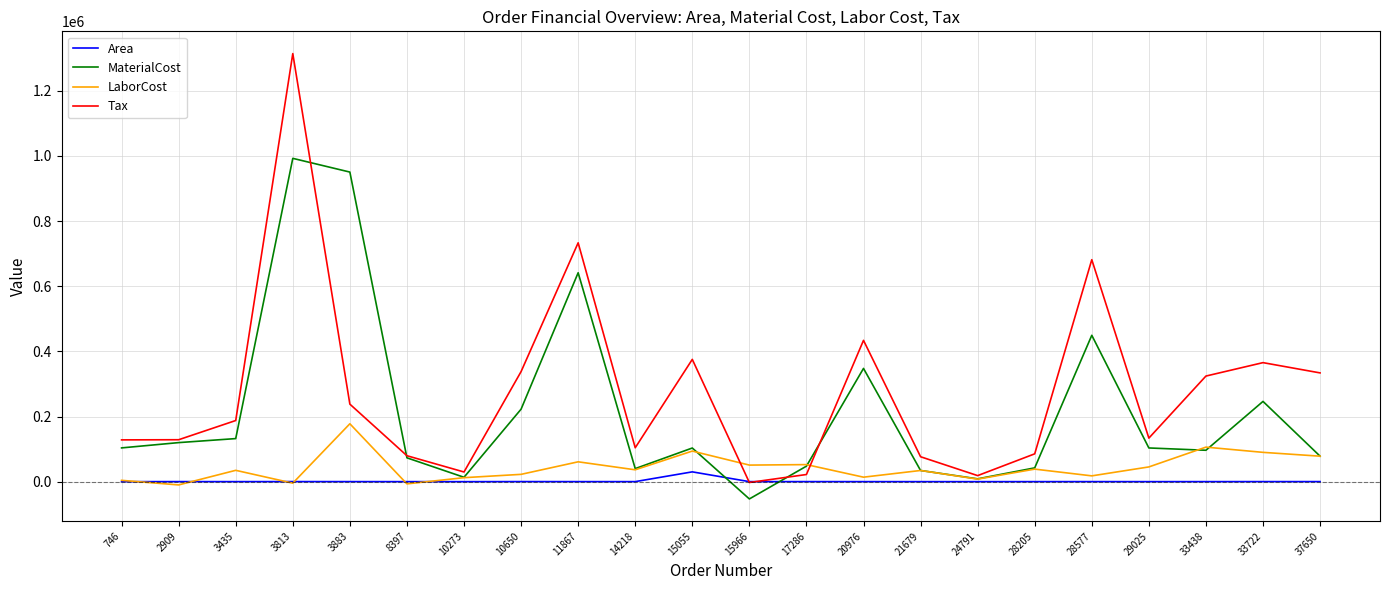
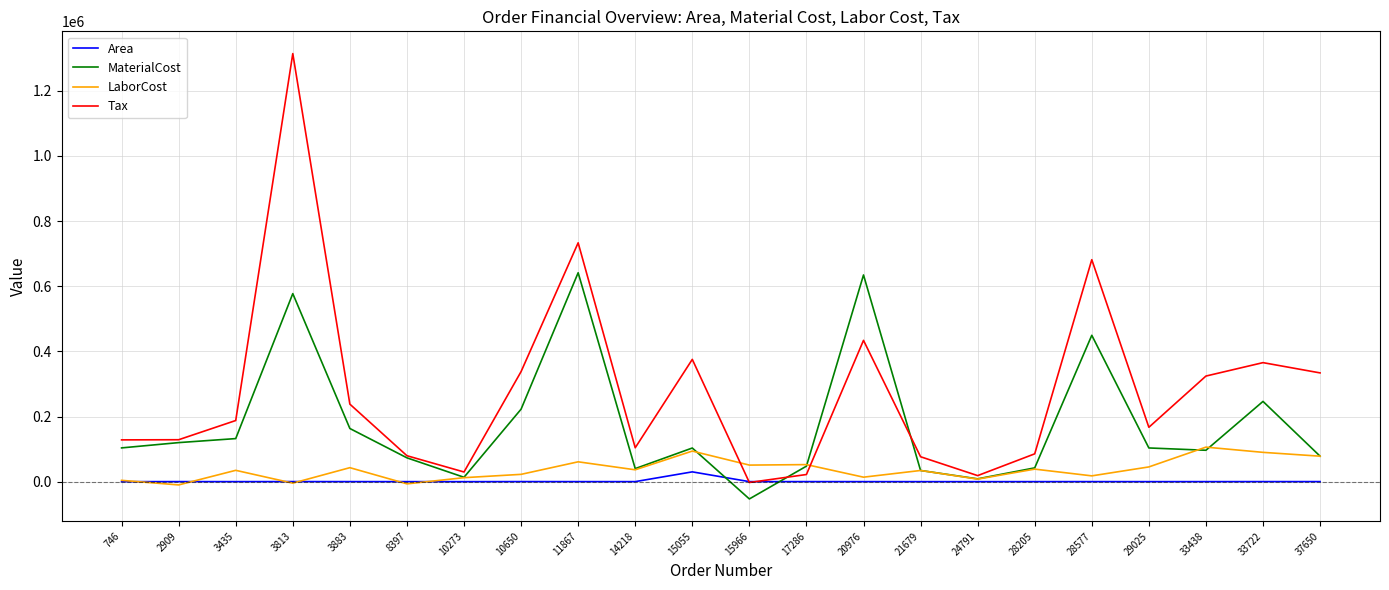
MaterialCost, 3813: 990000 -> 580000
MaterialCost, 3883: 950000 -> 160000
LaborCost, 3883: 180000 -> 40000
MaterialCost, 20976: 350000 -> 630000
Tax, 29025: 130000 -> 170000
